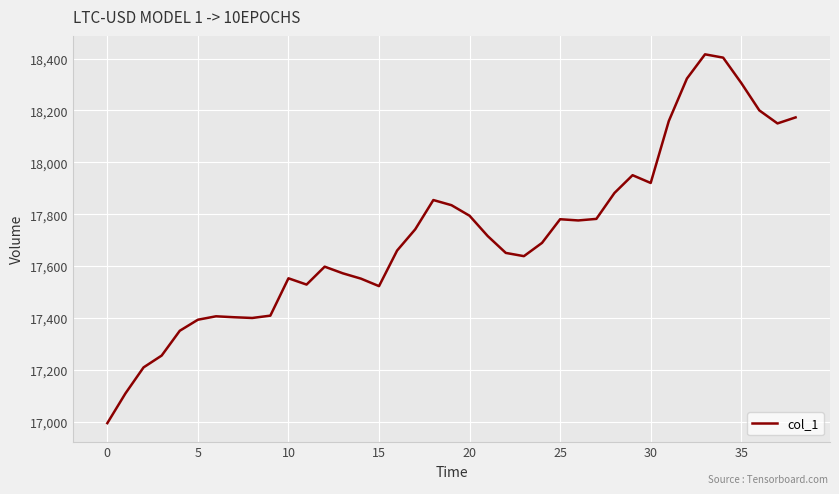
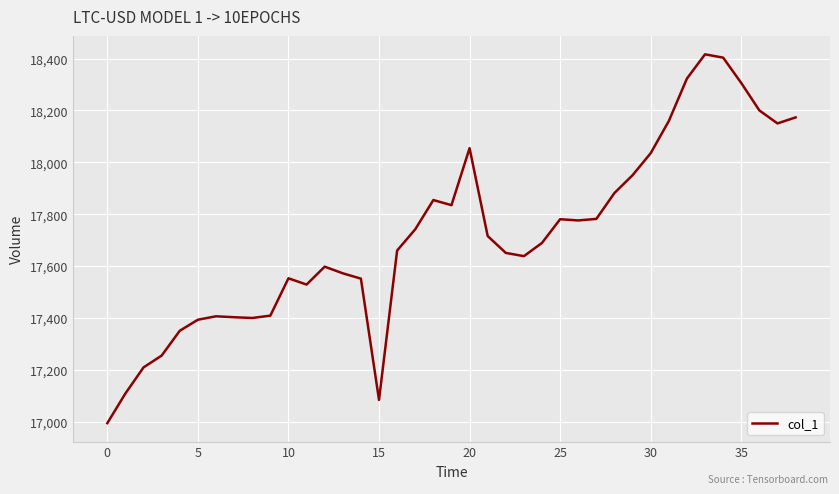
15: 17,520 -> 17,080
20: 17,790 -> 18,050
30: 17,920 -> 18,040
